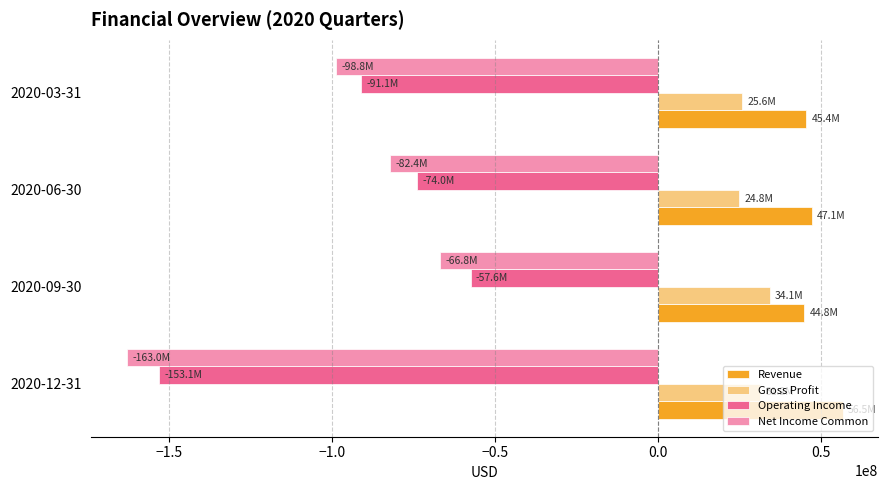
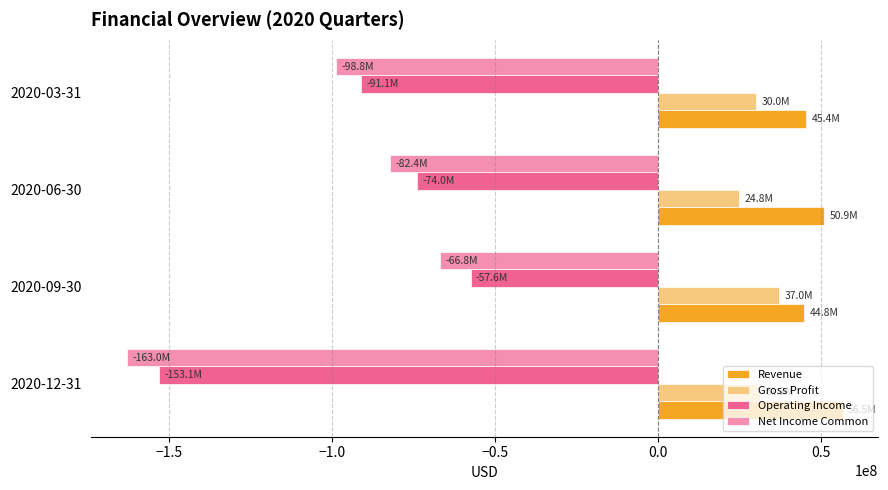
Gross Profit, 2020-03-31: 25.6M -> 30.0M
Revenue, 2020-06-30: 47.1M -> 50.9M
Gross Profit, 2020-09-30: 34.1M -> 37.0M
